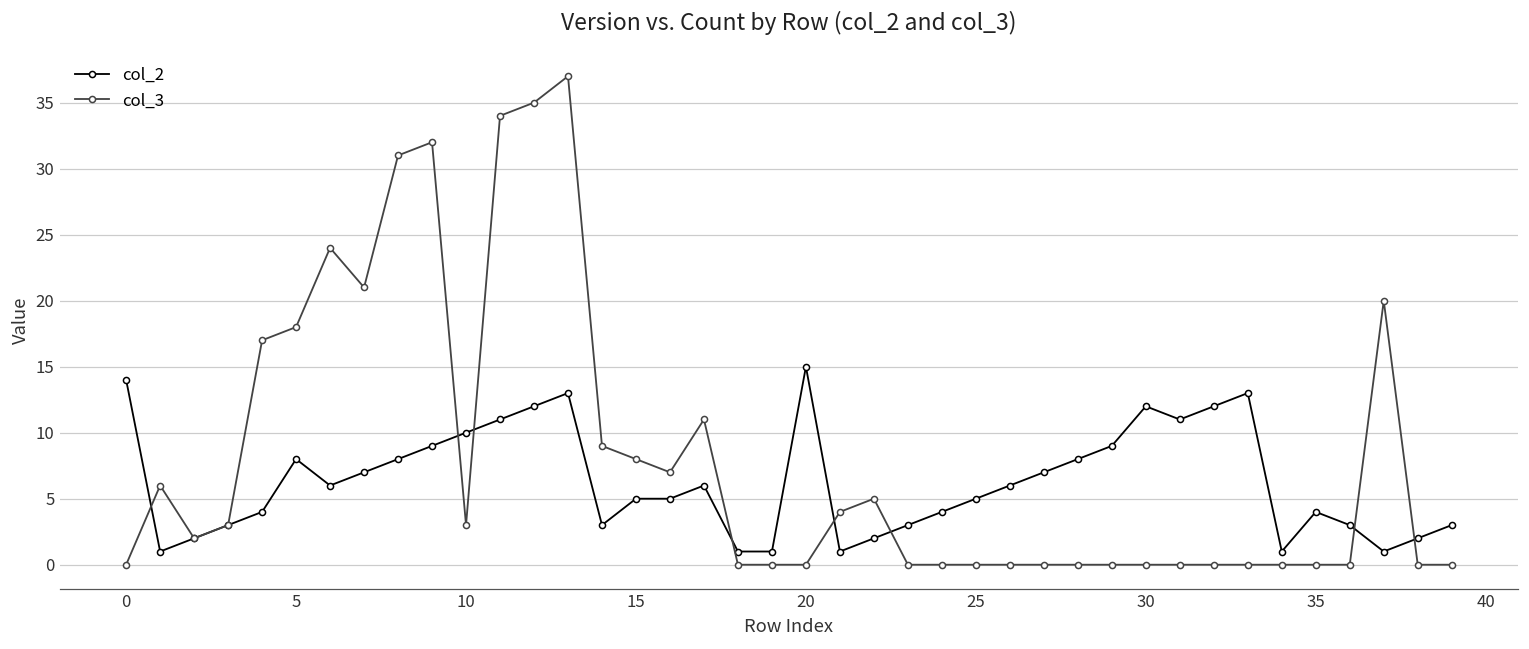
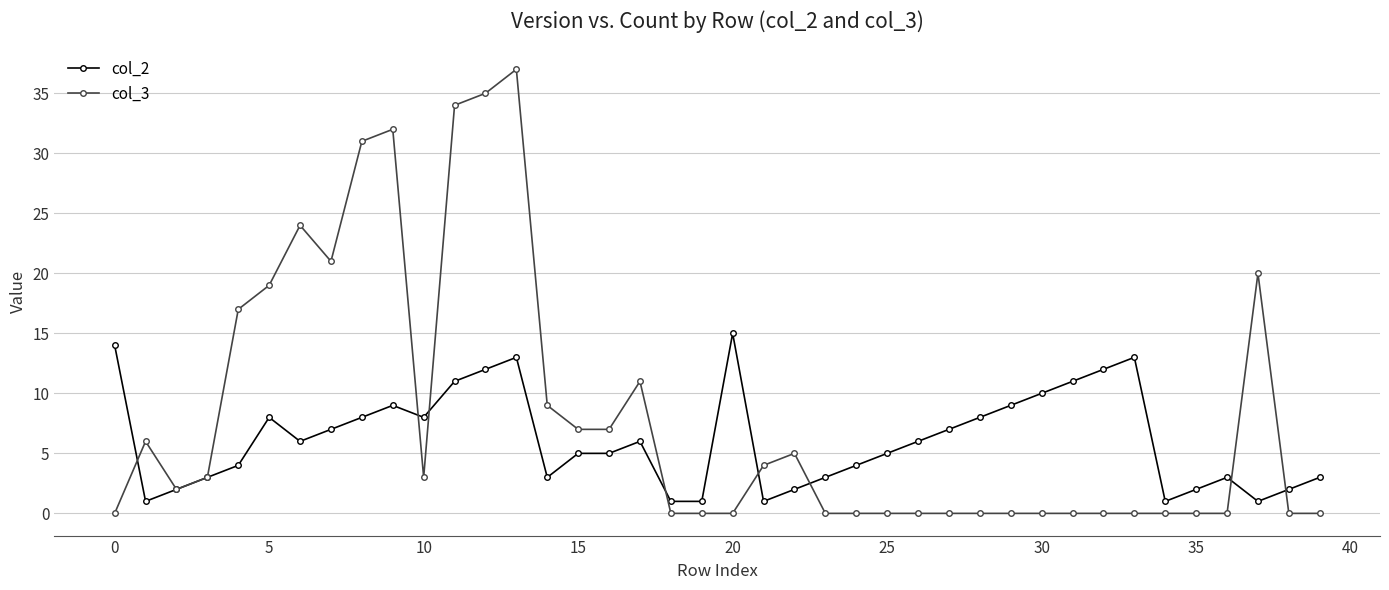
col_3, 5: 18 -> 19
col_2, 10: 10 -> 8
col_3, 15: 8 -> 7
col_2, 30: 12 -> 10
col_2, 35: 4 -> 2
